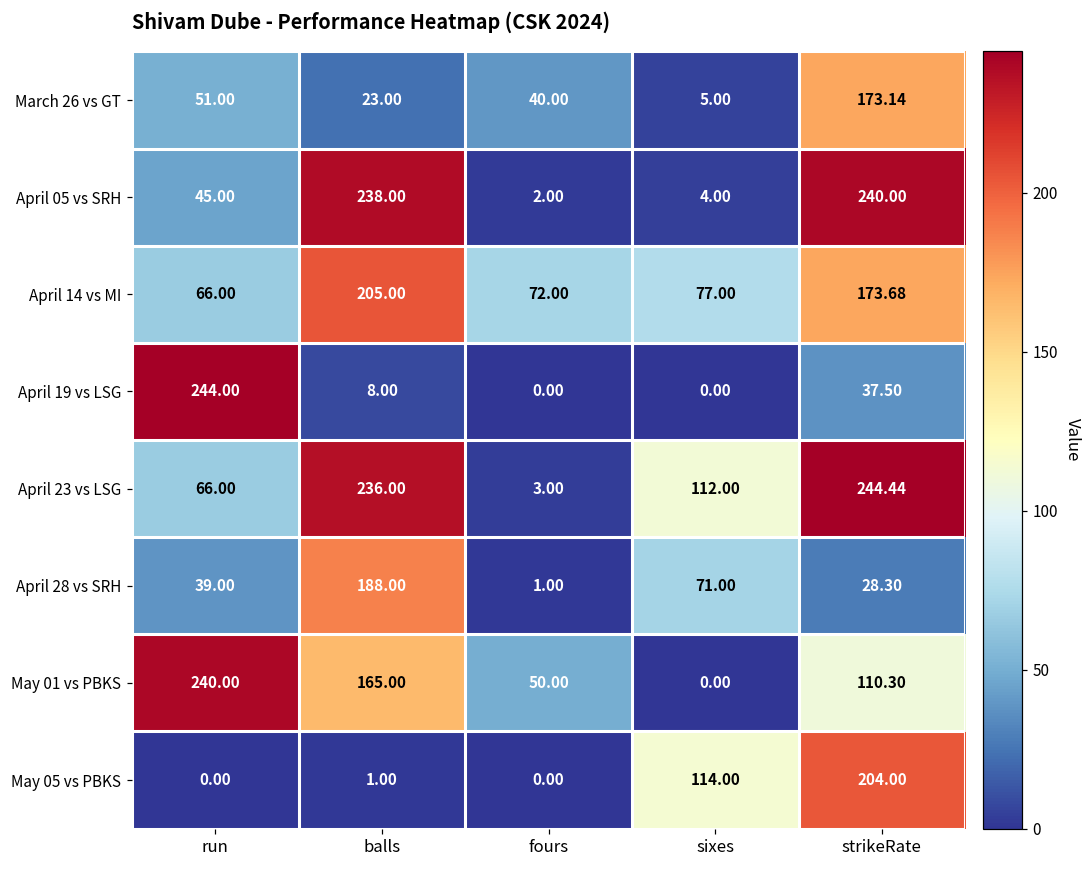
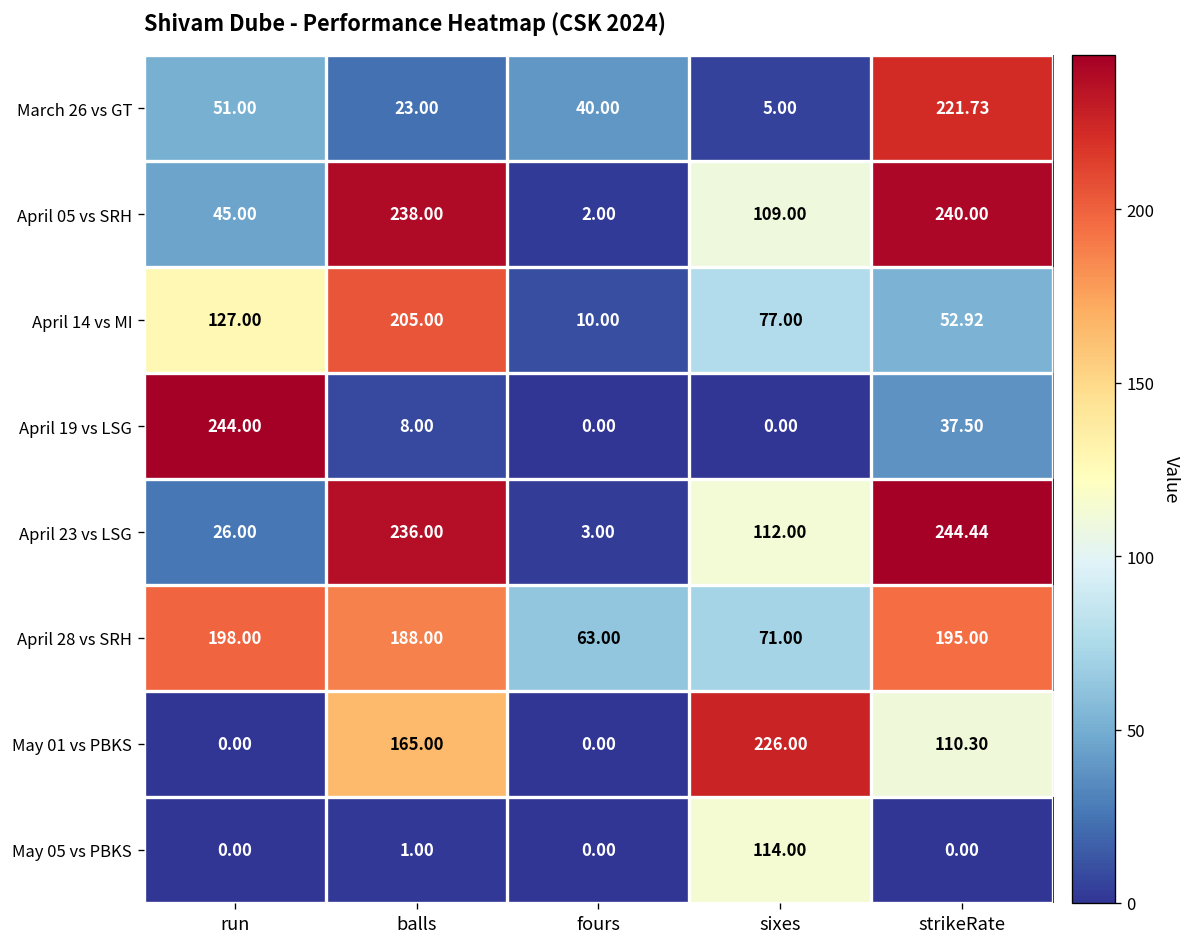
March 26 vs GT, strikeRate: 173.14 -> 221.73
April 05 vs SRH, sixes: 4.00 -> 109.00
April 14 vs MI, run: 66.00 -> 127.00
April 14 vs MI, fours: 72.00 -> 10.00
April 14 vs MI, strikeRate: 173.68 -> 52.92
April 23 vs LSG, run: 66.00 -> 26.00
April 28 vs SRH, run: 39.00 -> 198.00
April 28 vs SRH, fours: 1.00 -> 63.00
April 28 vs SRH, strikeRate: 28.30 -> 195.00
May 01 vs PBKS, run: 240.00 -> 0.00
May 01 vs PBKS, fours: 50.00 -> 0.00
May 01 vs PBKS, sixes: 0.00 -> 226.00
May 05 vs PBKS, strikeRate: 204.00 -> 0.00
